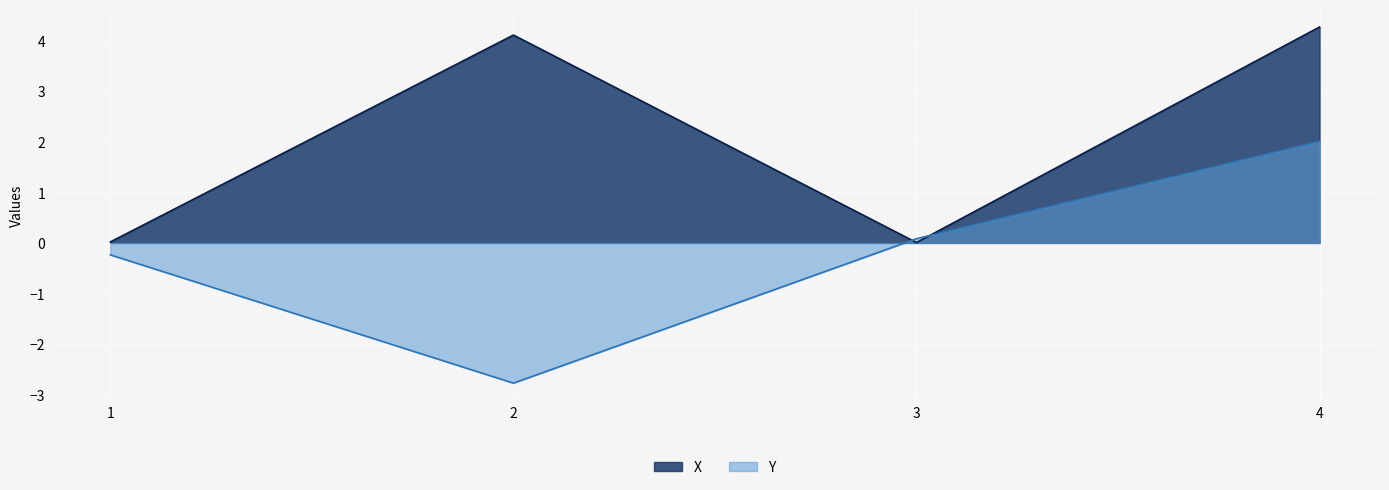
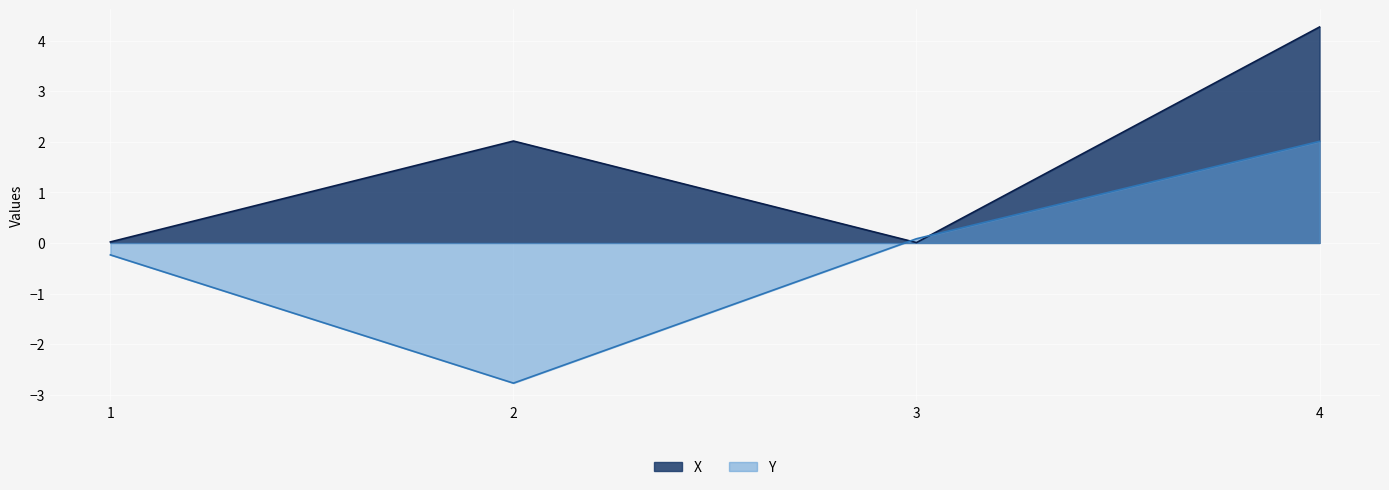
X, 2: 4.1 -> 2.0
